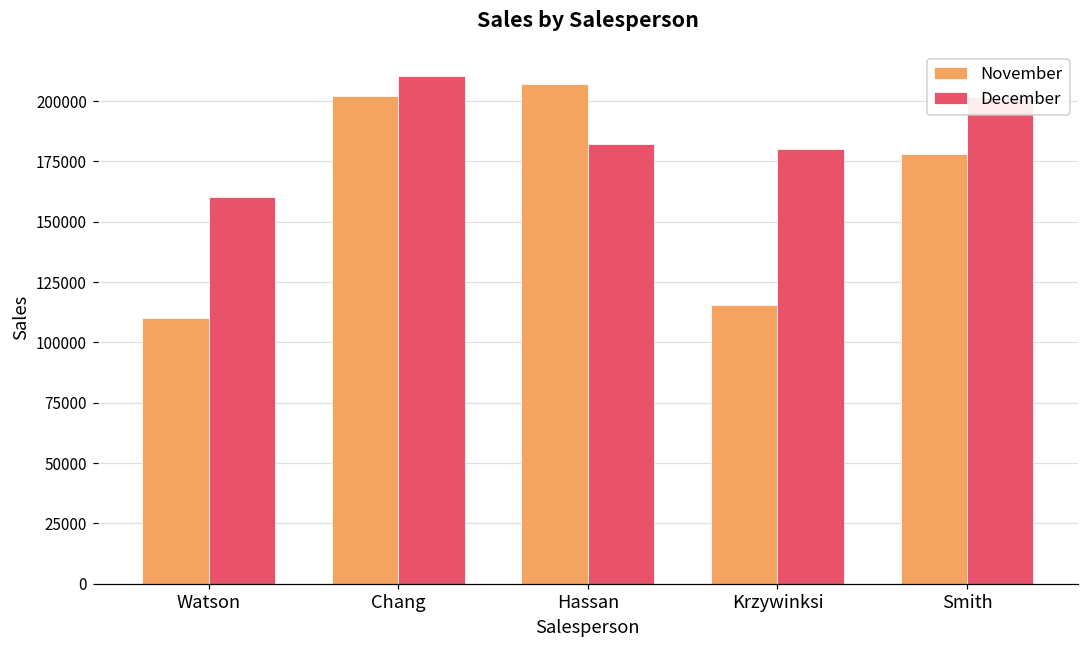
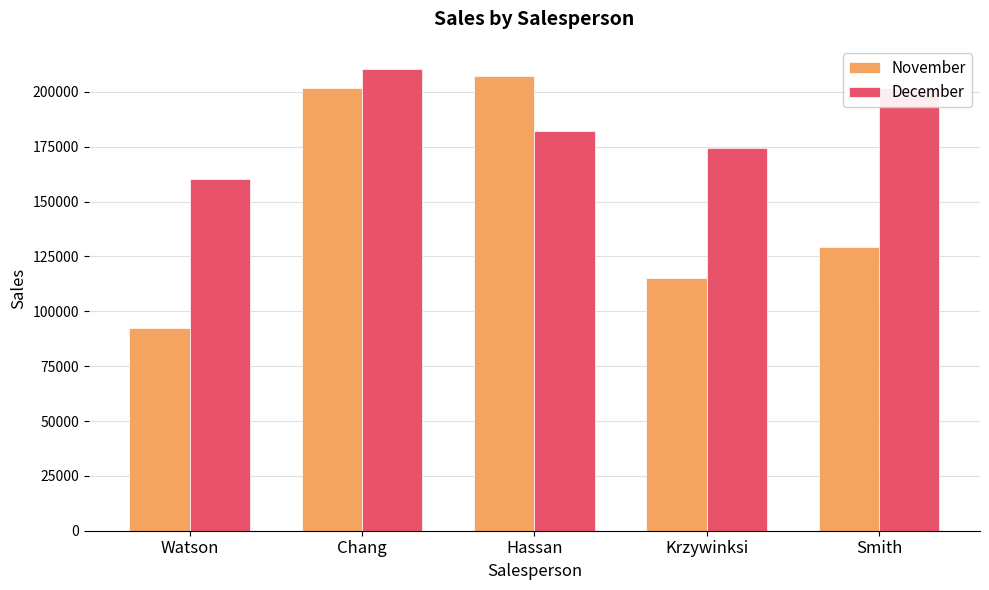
November, Watson: 110000 -> 92000
December, Krzywinksi: 180000 -> 175000
November, Smith: 178000 -> 129000
